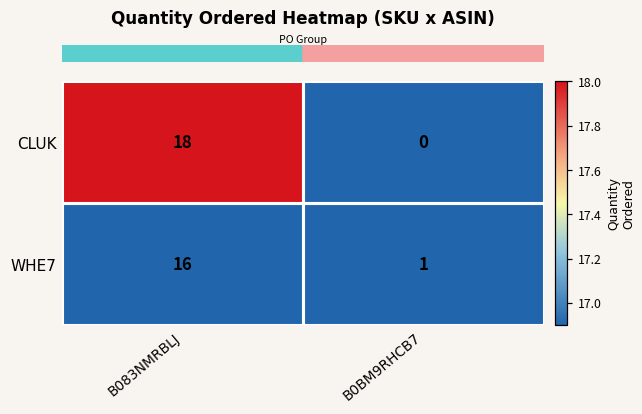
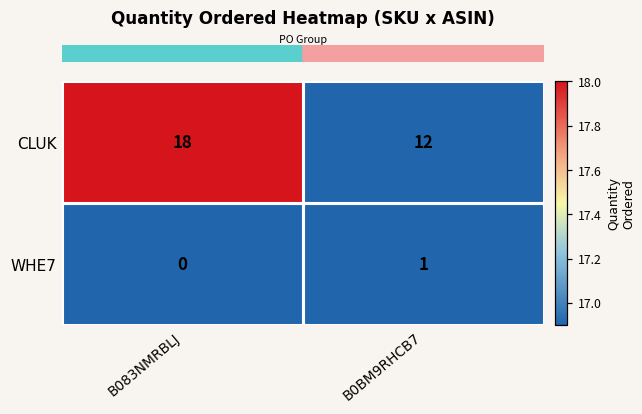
CLUK, B0BM9RHCB7: 0 -> 12
WHE7, B083NMRBLJ: 16 -> 0
